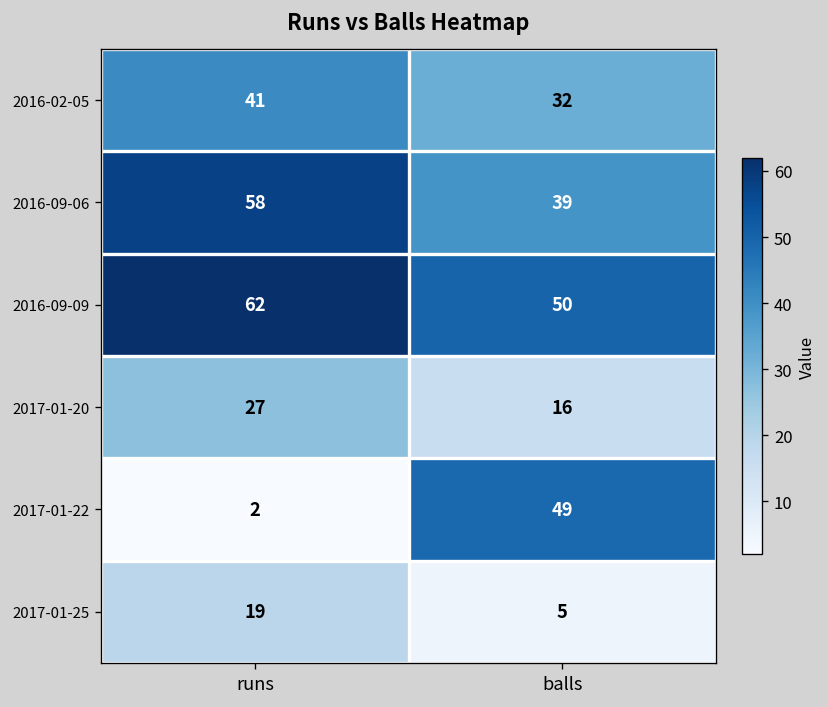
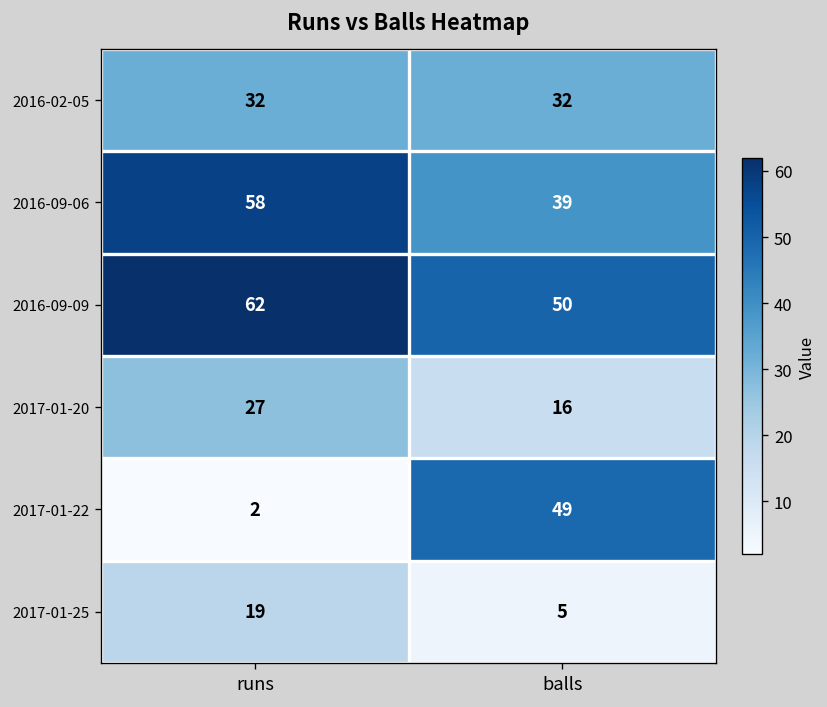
2016-02-05, runs: 41 -> 32
